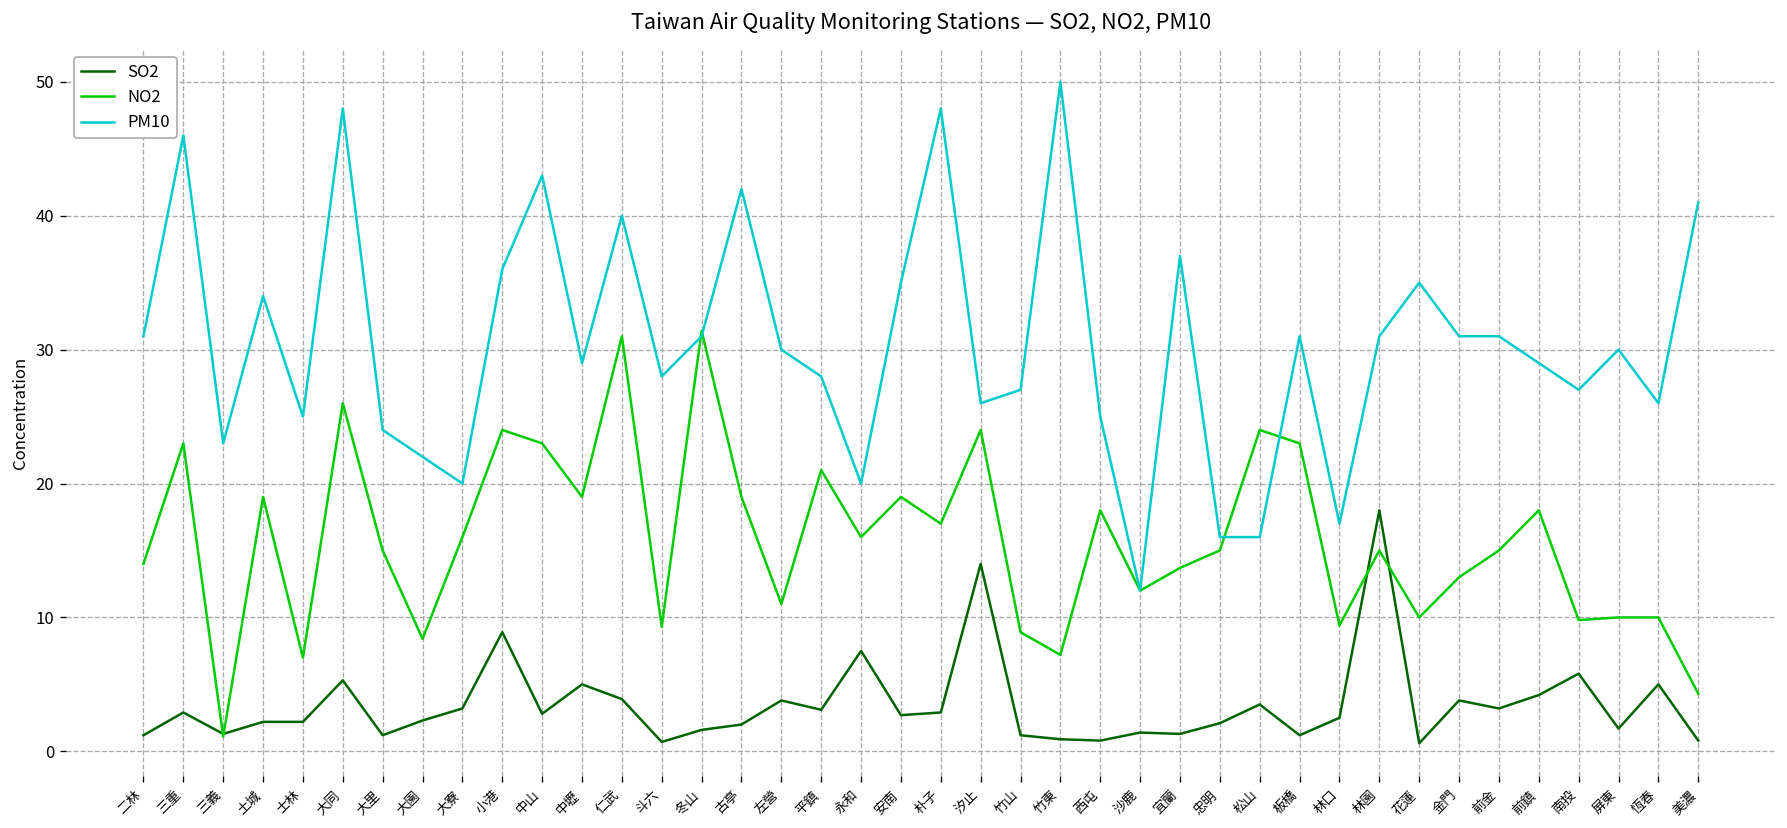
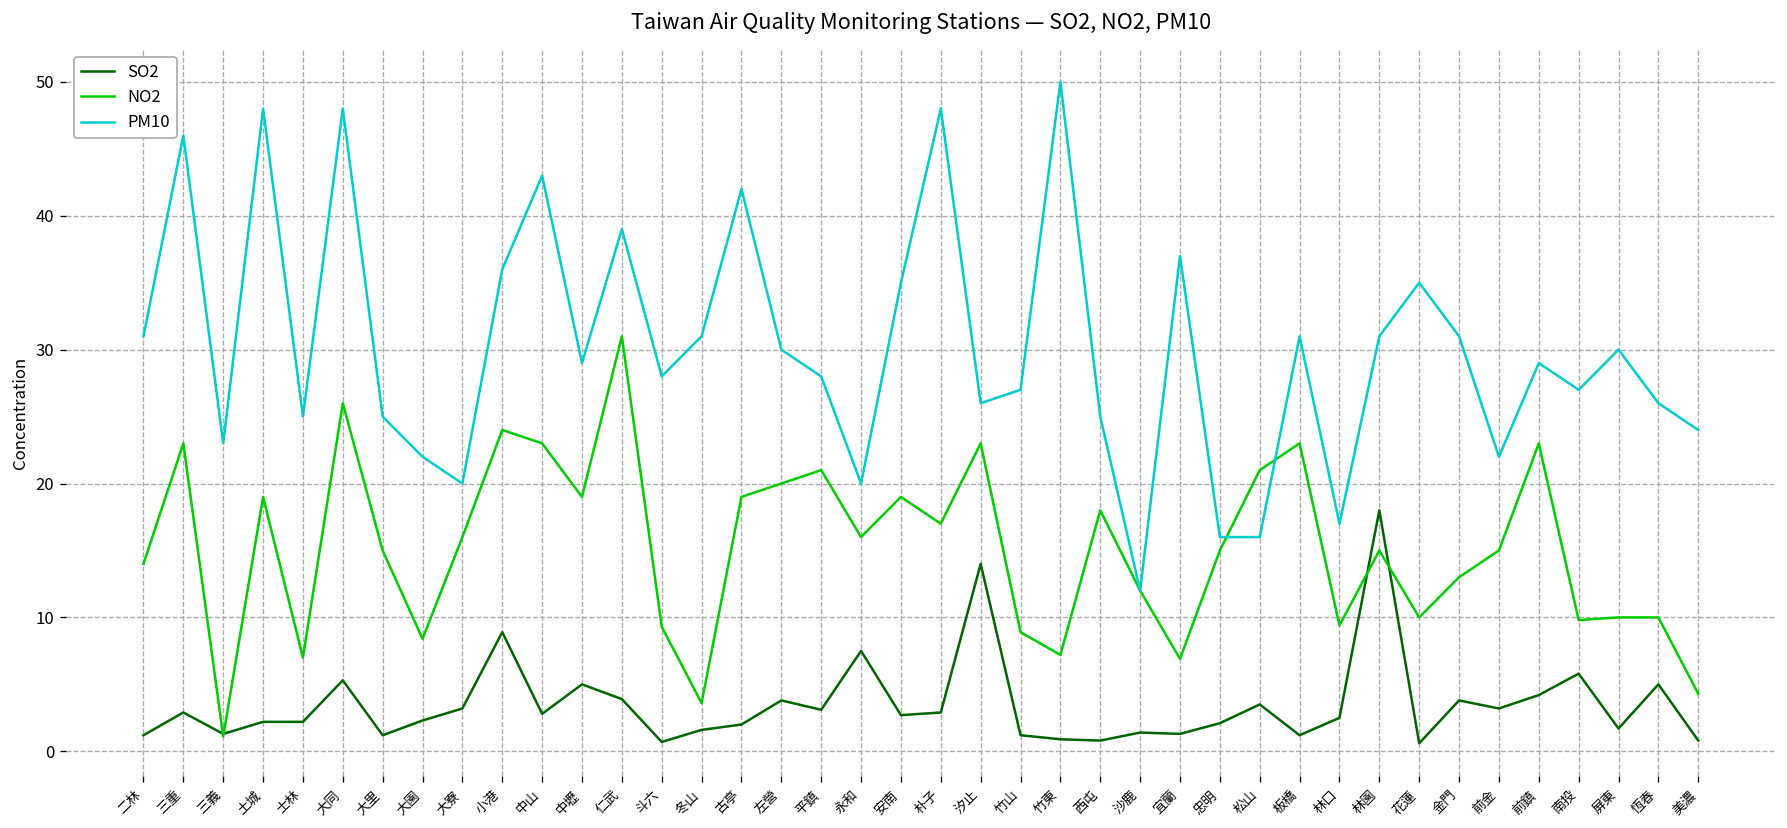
PM10, 土城: 34 -> 48
PM10, 大里: 24 -> 25
PM10, 仁武: 40 -> 39
NO2, 冬山: 31.4 -> 3.6
NO2, 左營: 11 -> 20
NO2, 汐止: 24 -> 23
NO2, 宜蘭: 13.7 -> 6.9
NO2, 松山: 24 -> 21
PM10, 前金: 31 -> 22
NO2, 前鎮: 18 -> 23
PM10, 美濃: 41 -> 24
